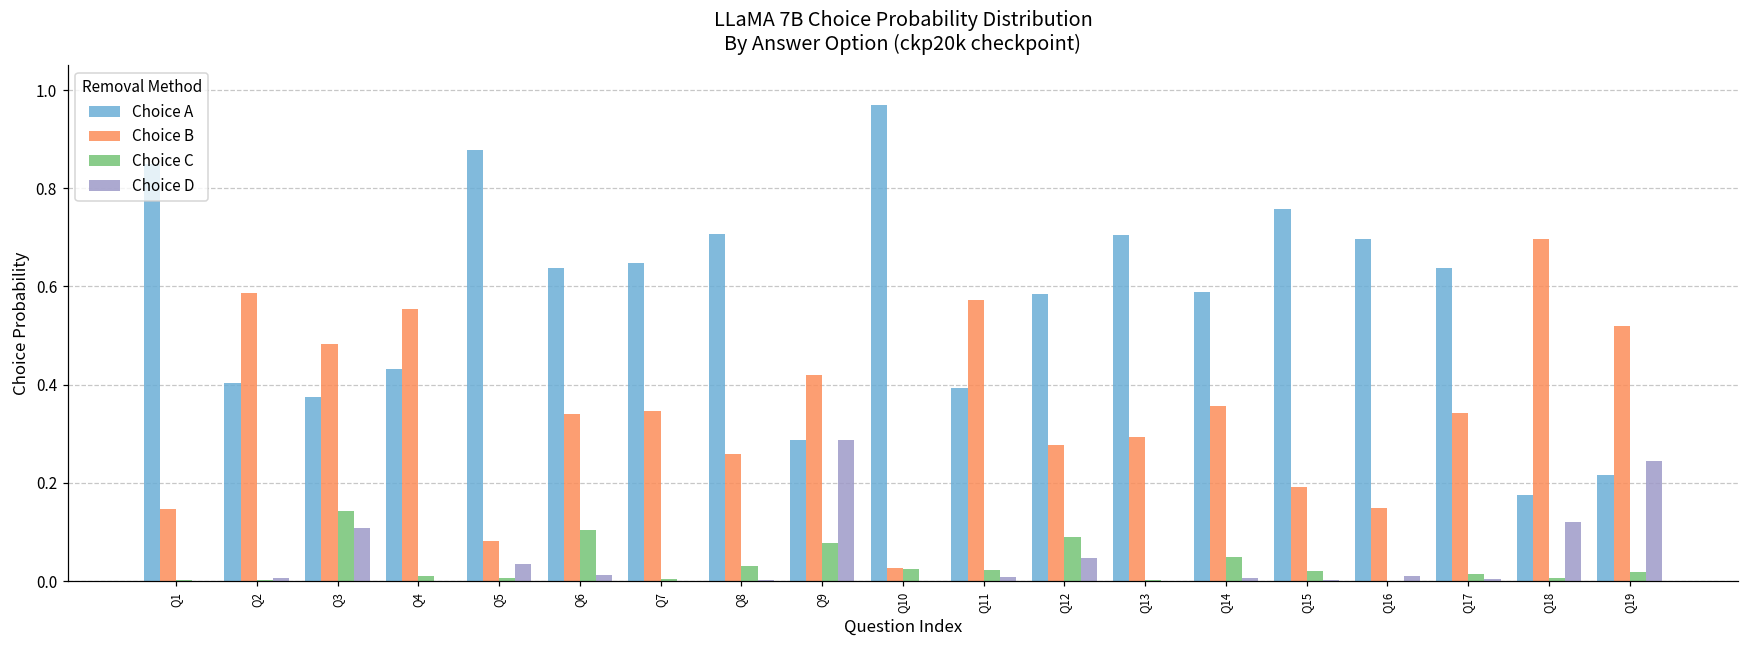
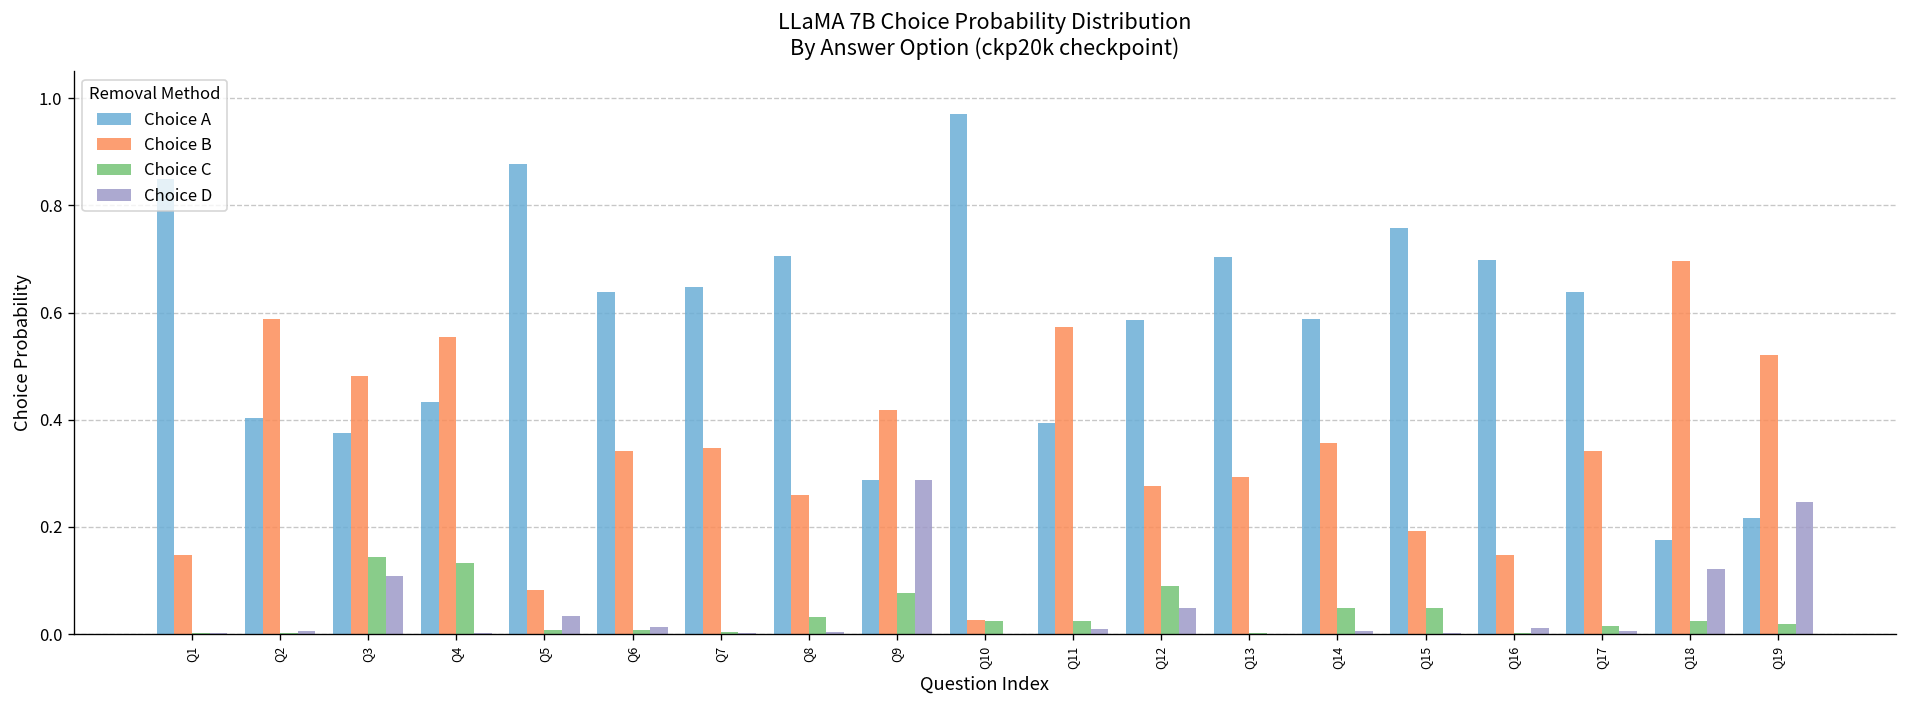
Choice C, Q4: 0.01 -> 0.13
Choice C, Q6: 0.10 -> 0.01
Choice C, Q15: 0.02 -> 0.05
Choice C, Q18: 0.01 -> 0.02
